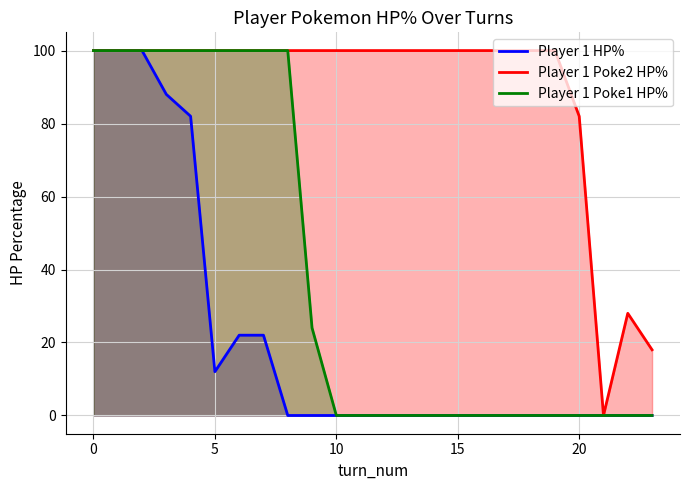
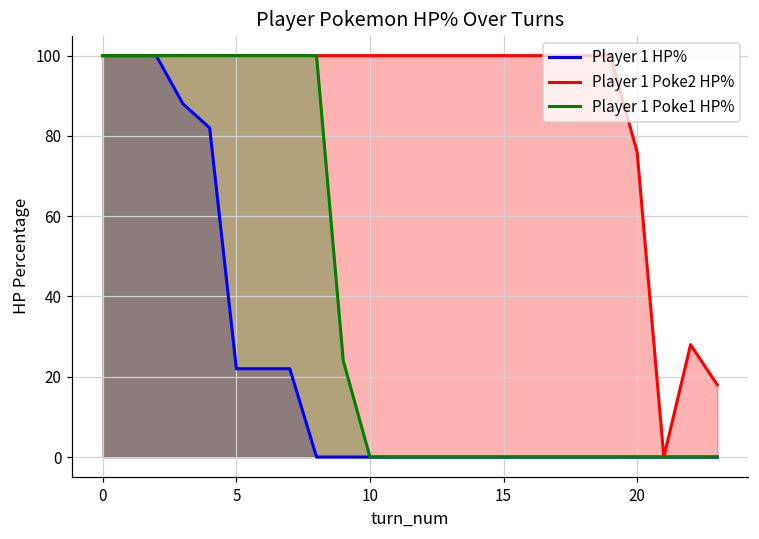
Player 1 HP%, 5: 12 -> 22
Player 1 Poke2 HP%, 20: 82 -> 76
